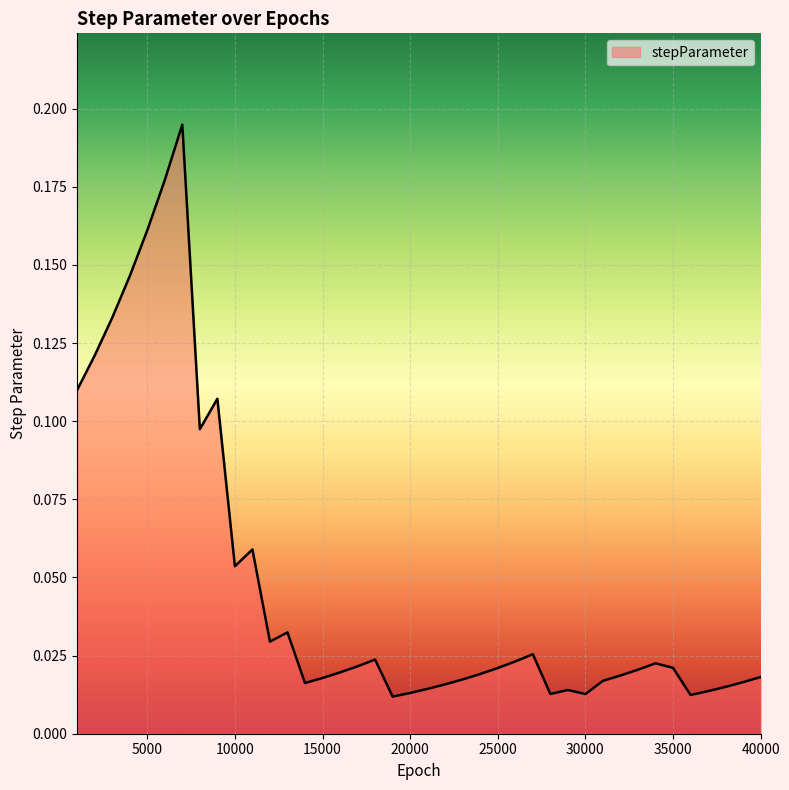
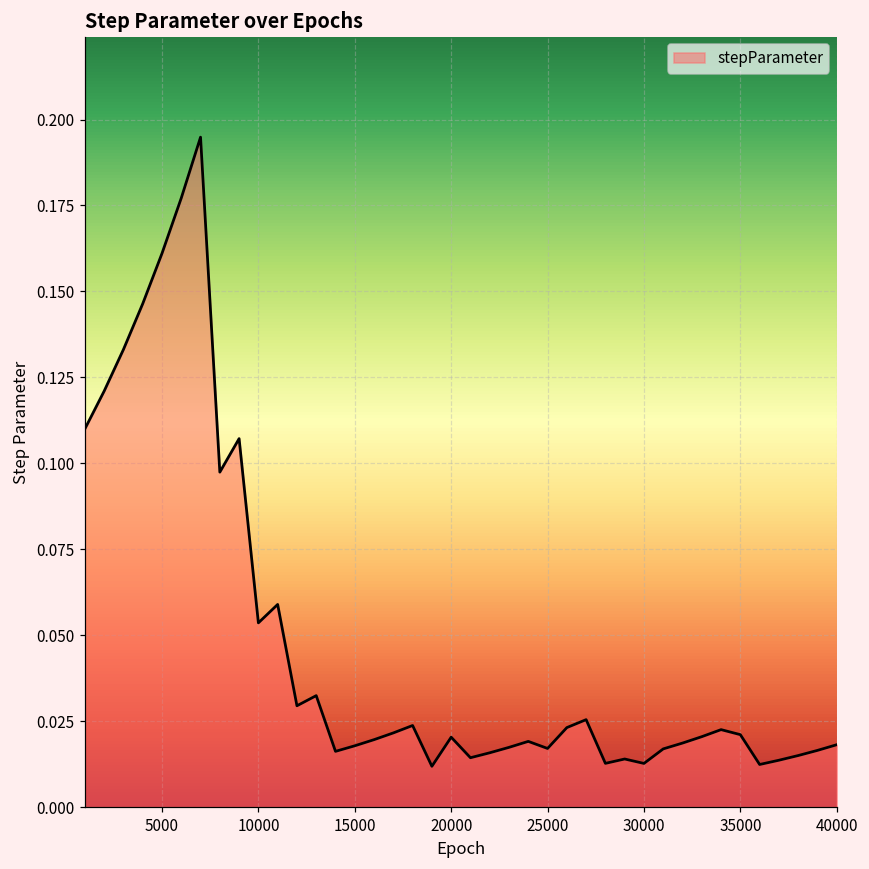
20000: 0.013 -> 0.020
25000: 0.021 -> 0.017
